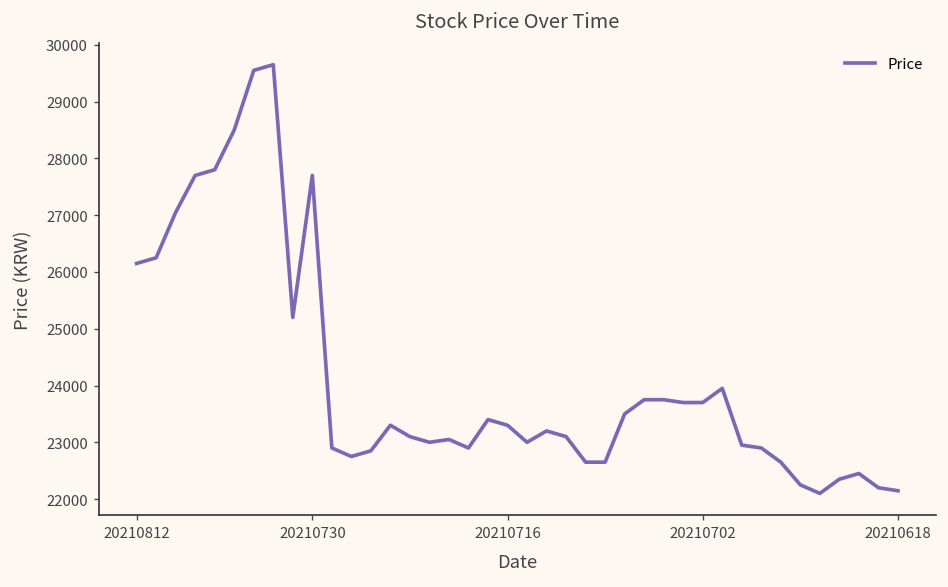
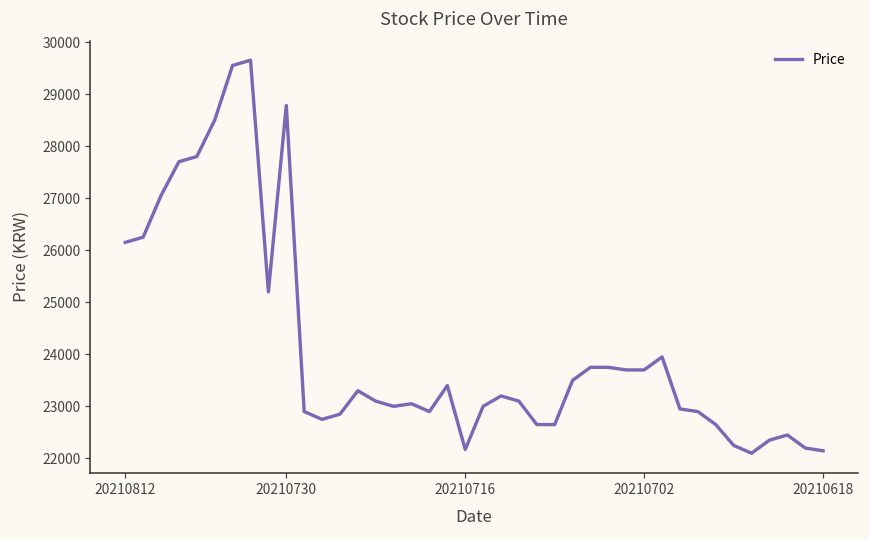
20210730: 27700 -> 28800
20210716: 23300 -> 22200
